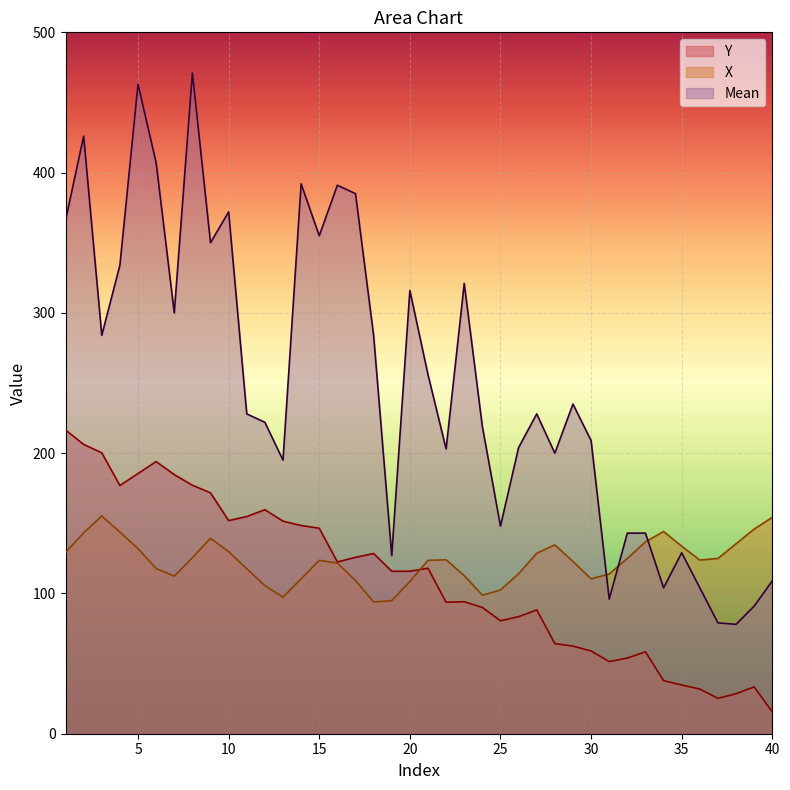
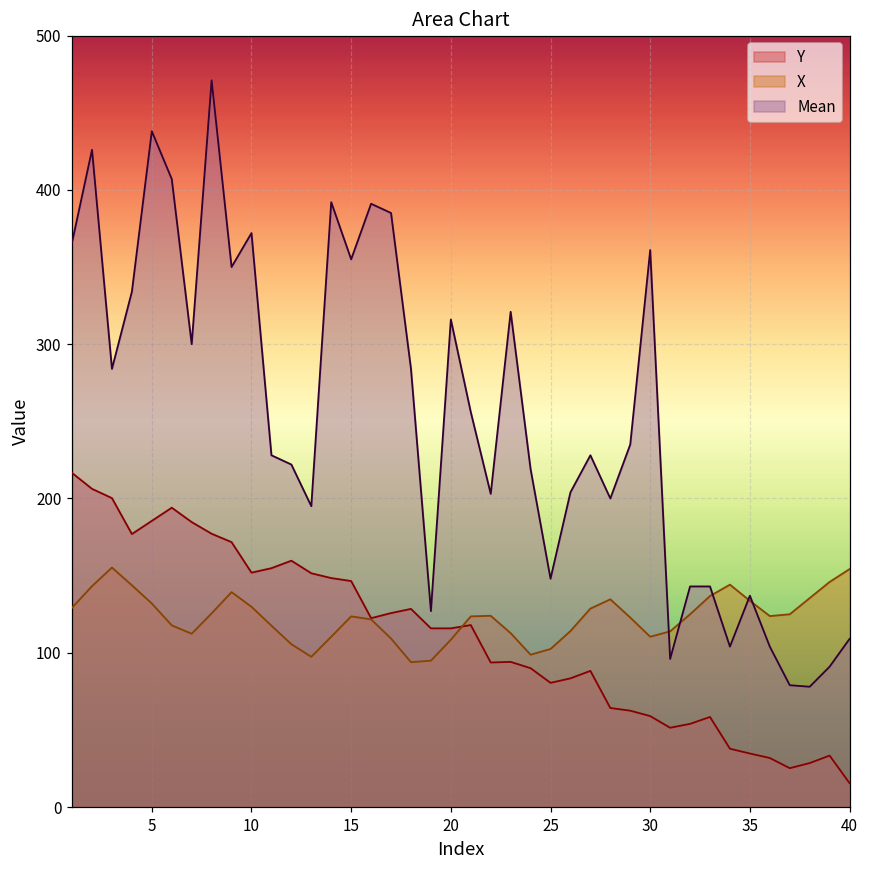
Mean, 5: 463 -> 438
Mean, 30: 209 -> 361
Mean, 35: 129 -> 137
